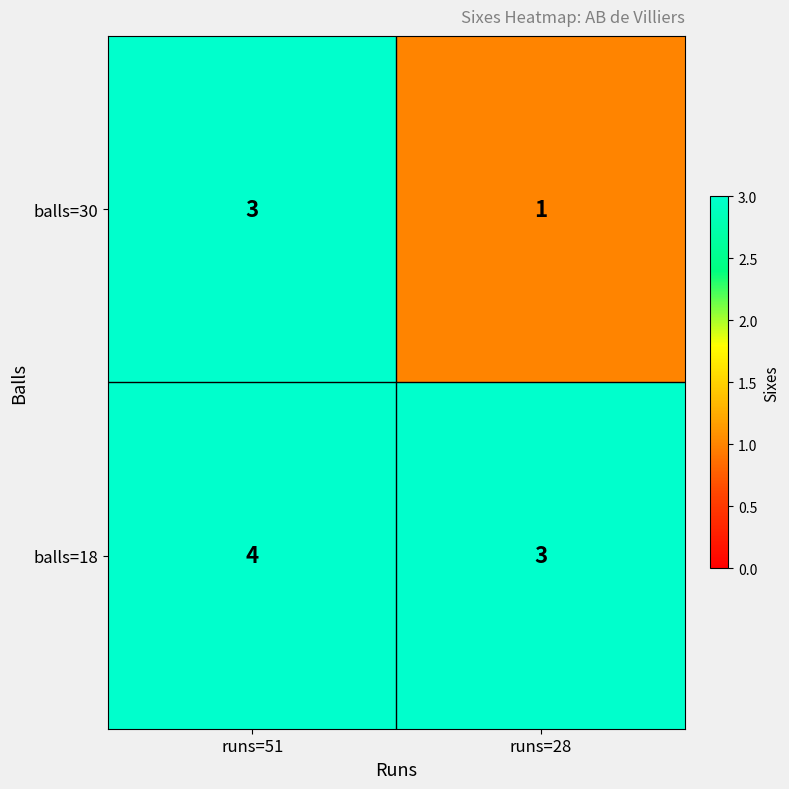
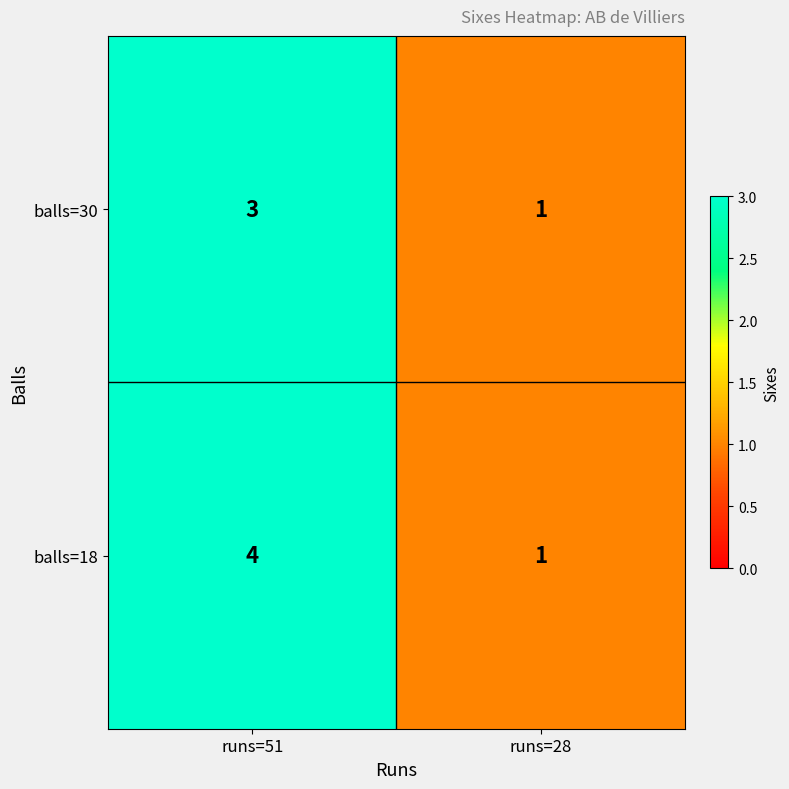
balls=18, runs=28: 3 -> 1
